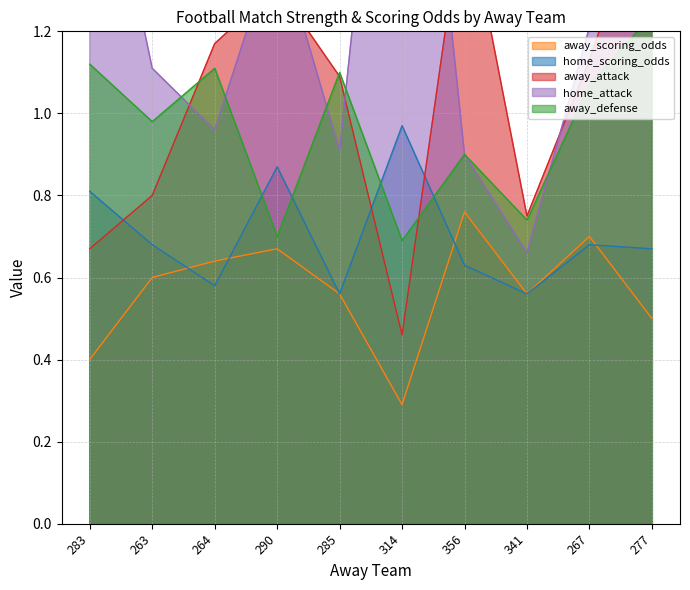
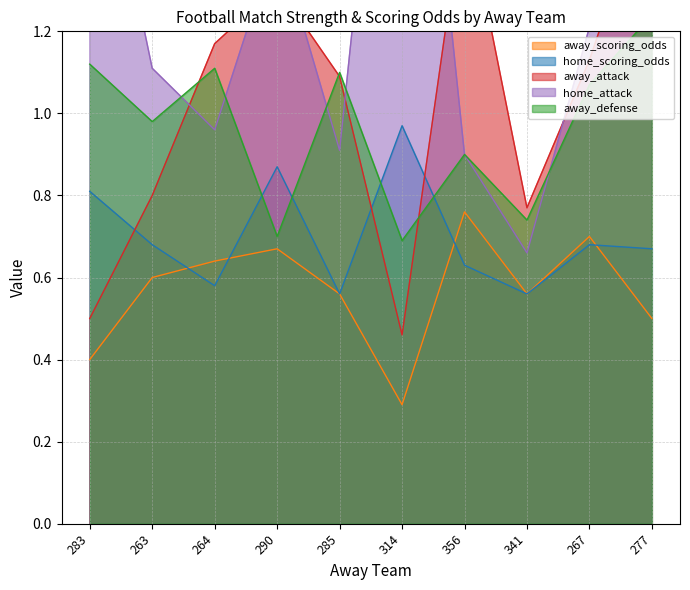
away_attack, 283: 0.67 -> 0.50
away_attack, 341: 0.75 -> 0.77
